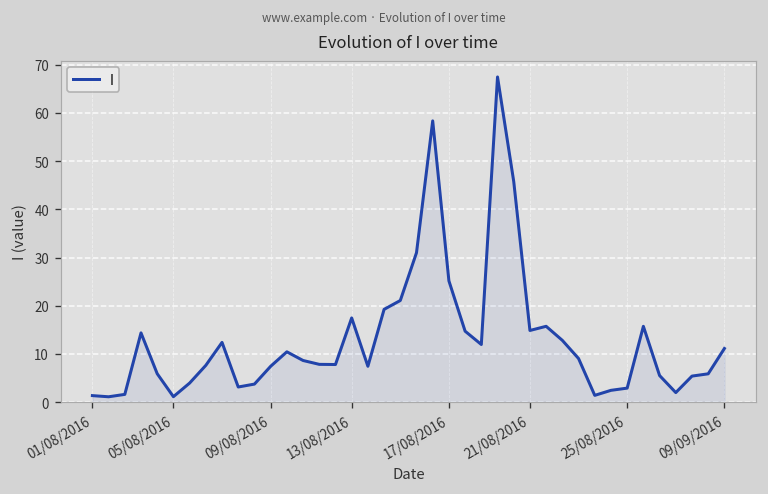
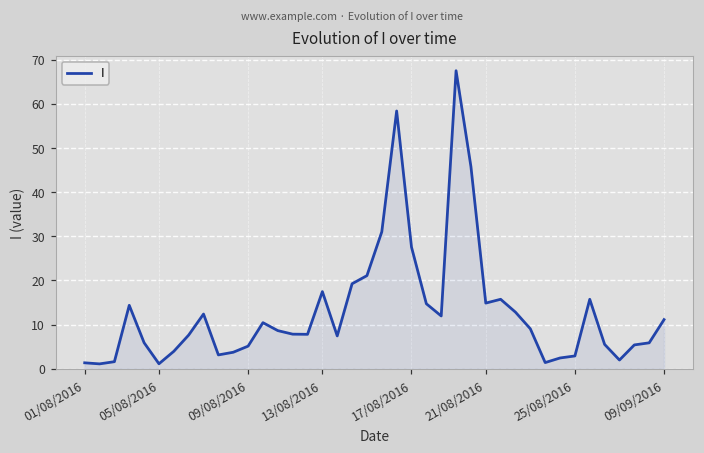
09/08/2016: 7 -> 5
17/08/2016: 25 -> 28
